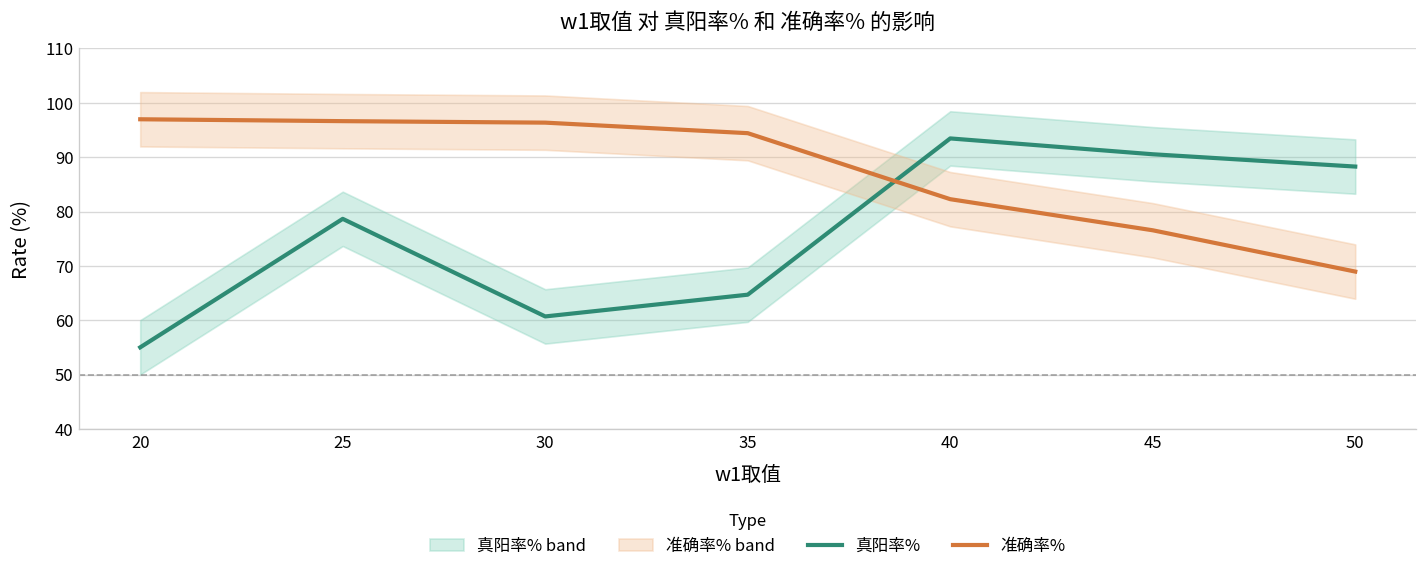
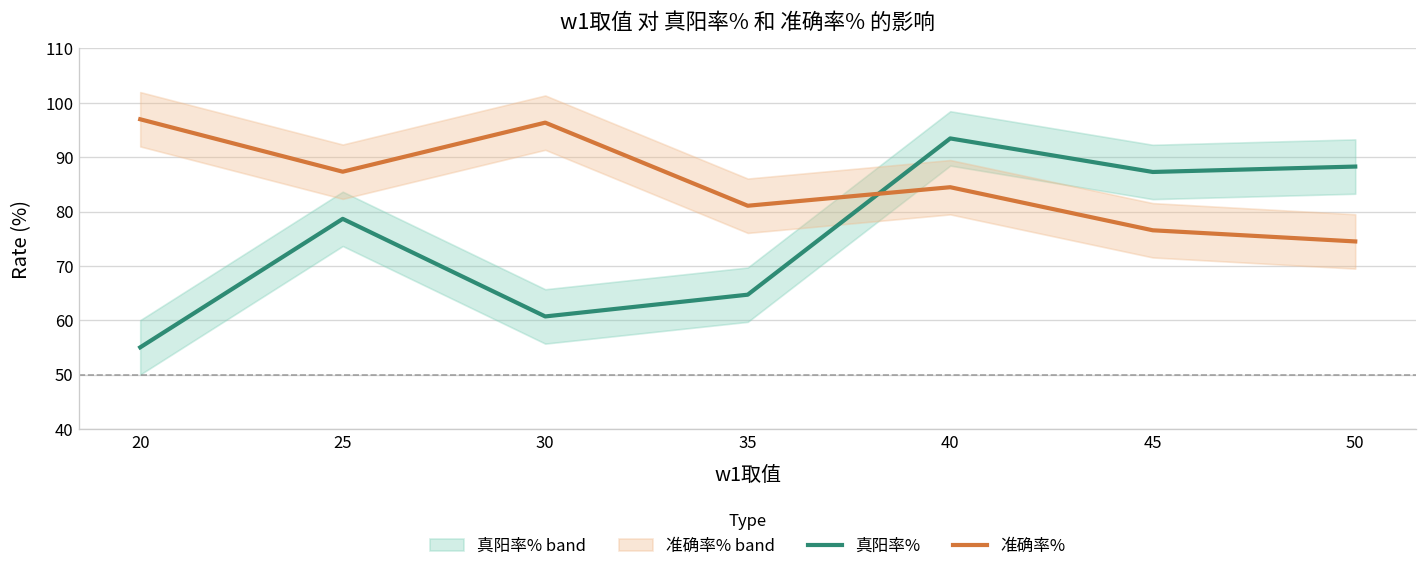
准确率%, 25: 97 -> 87
准确率%, 35: 94 -> 81
准确率%, 40: 82 -> 84
真阳率%, 45: 91 -> 87
准确率%, 50: 69 -> 74
